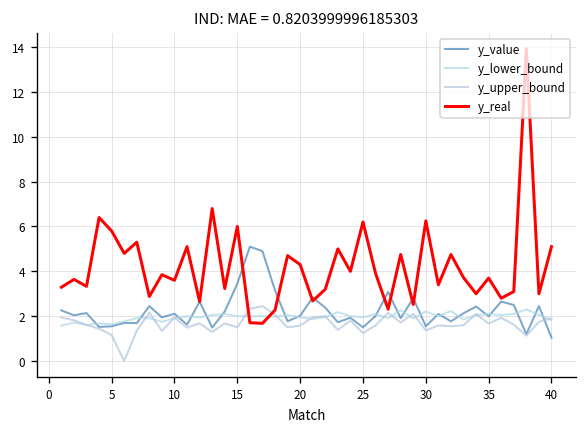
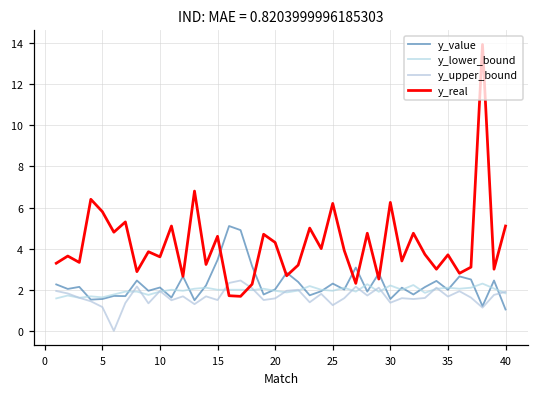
y_real, 15: 6.0 -> 4.6
y_value, 25: 1.5 -> 2.3
